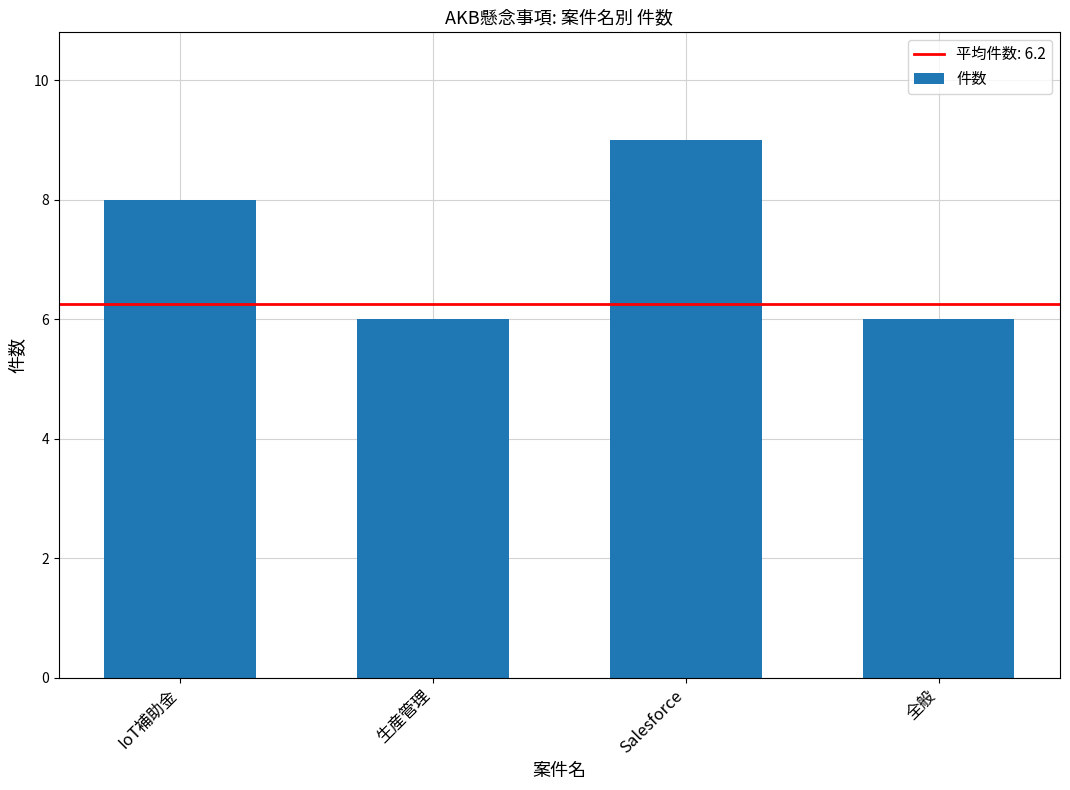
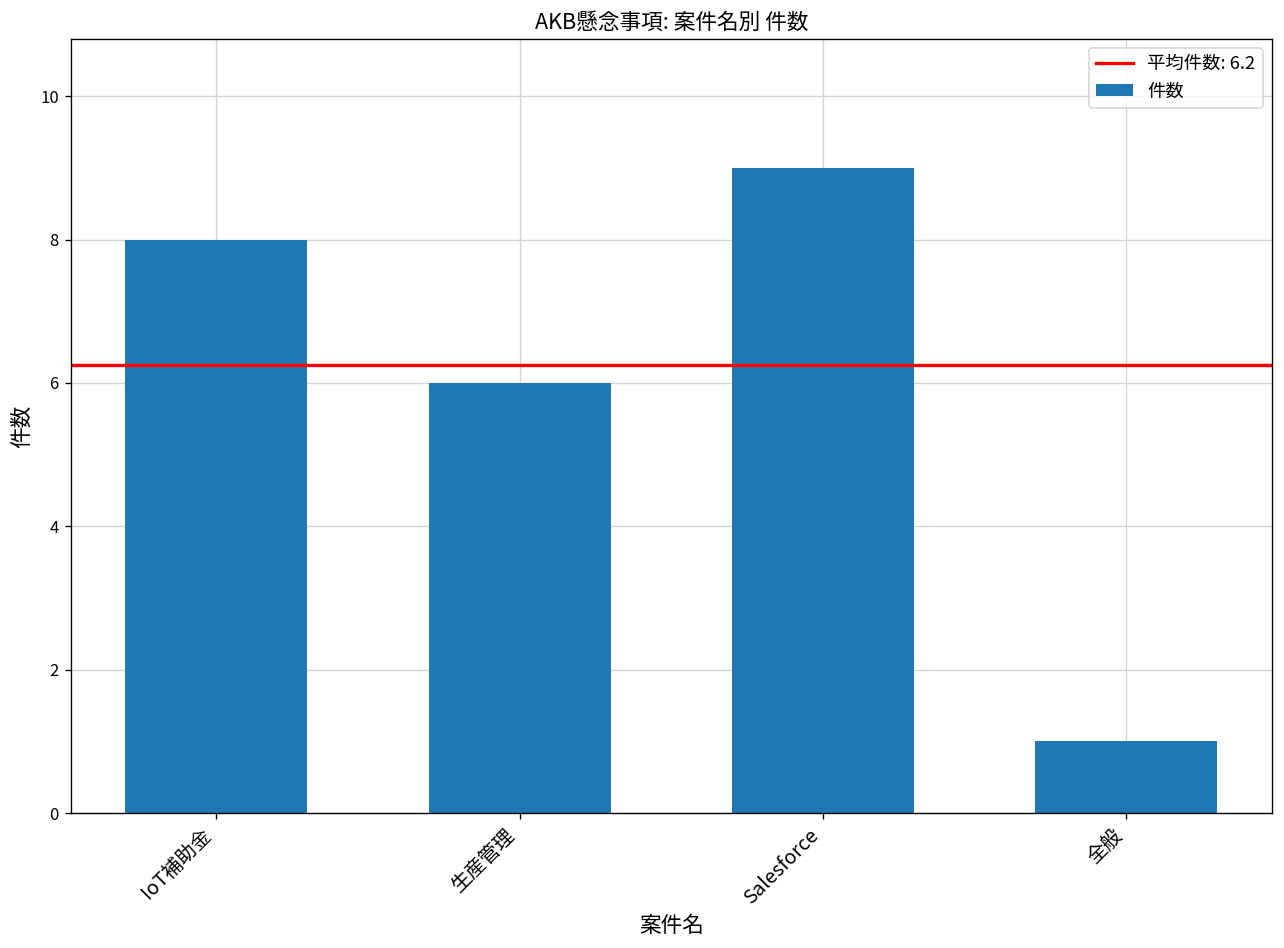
全般: 6 -> 1
